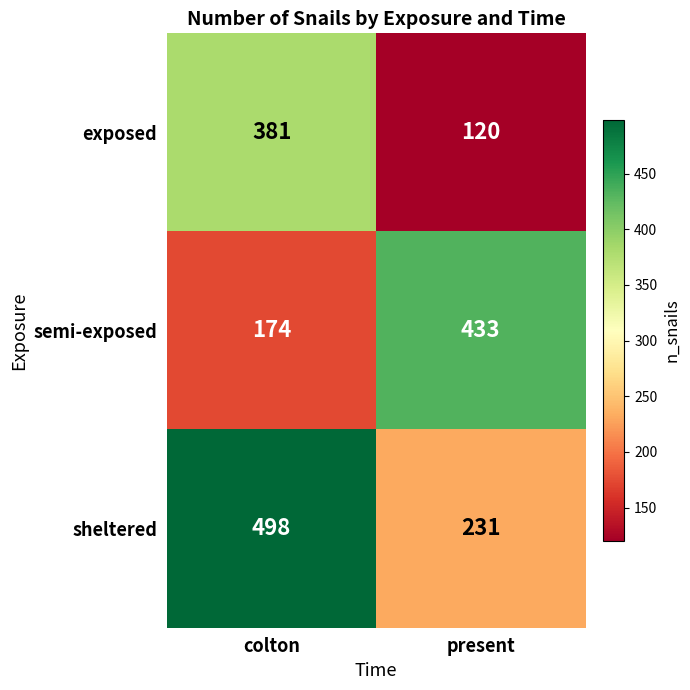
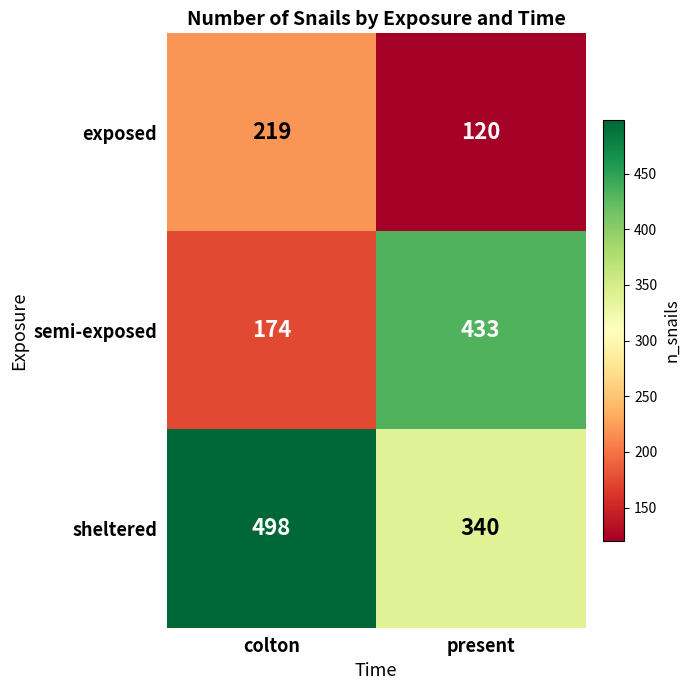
exposed, colton: 381 -> 219
sheltered, present: 231 -> 340
